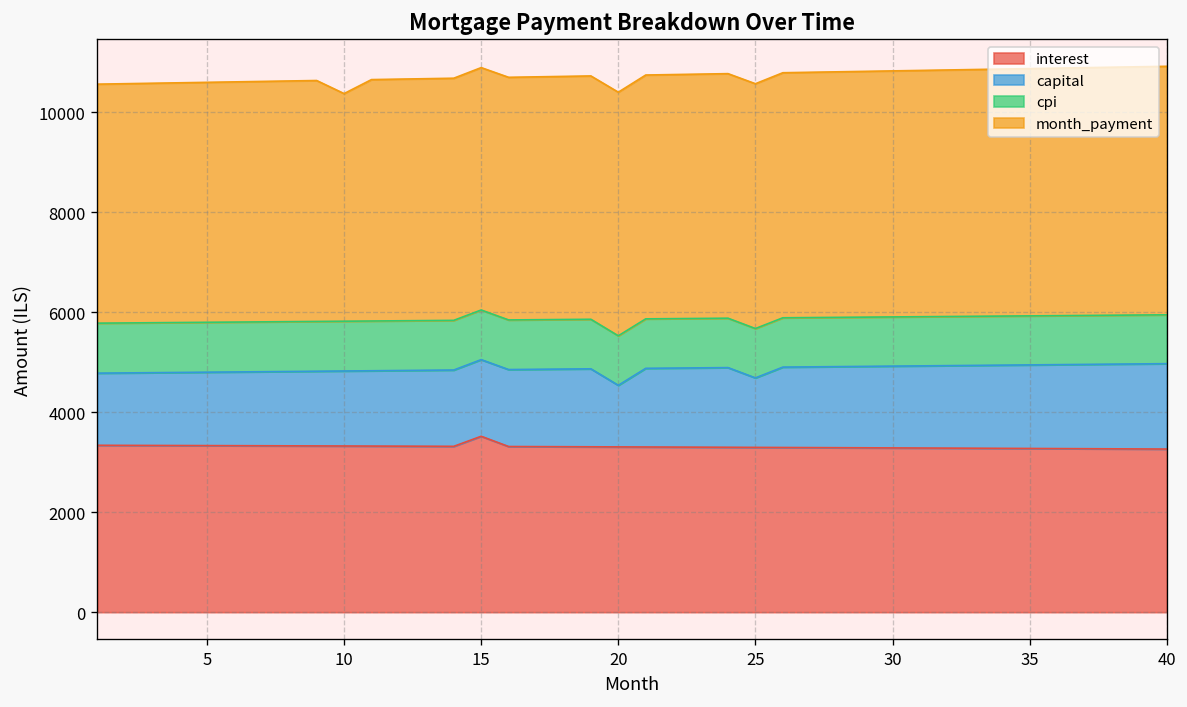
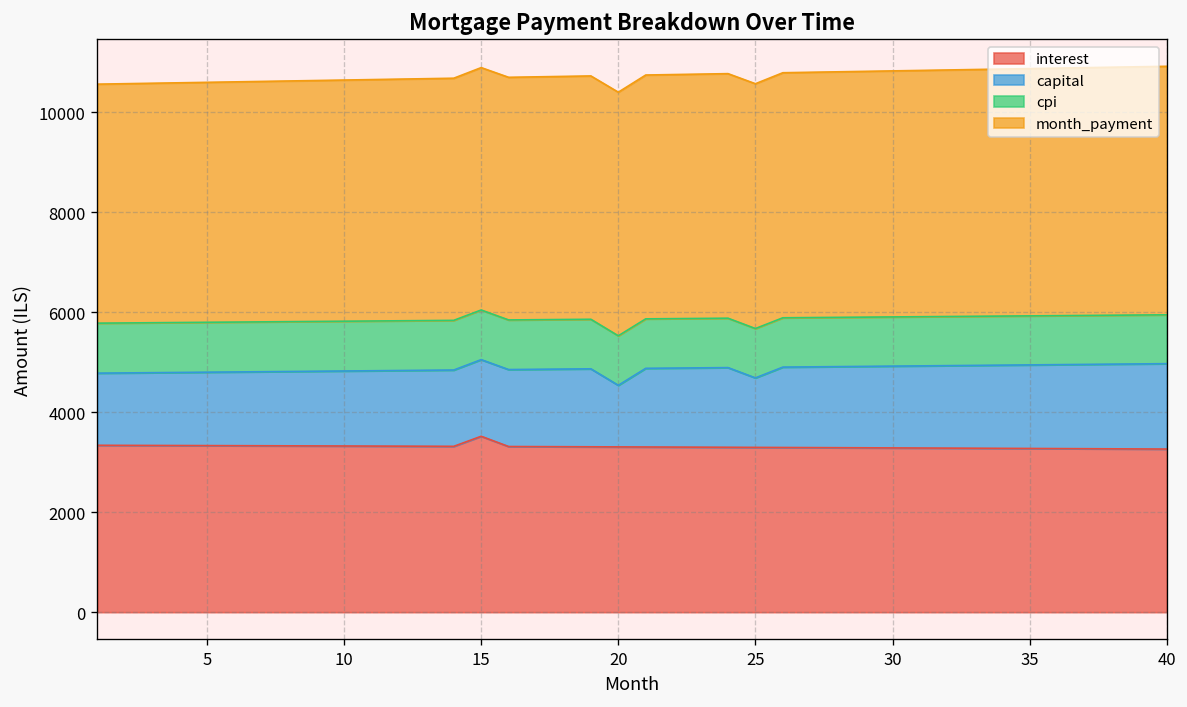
month_payment, 10: 4600 -> 4800
